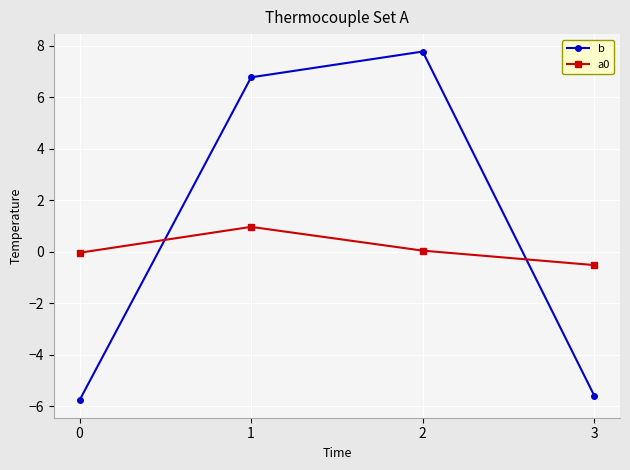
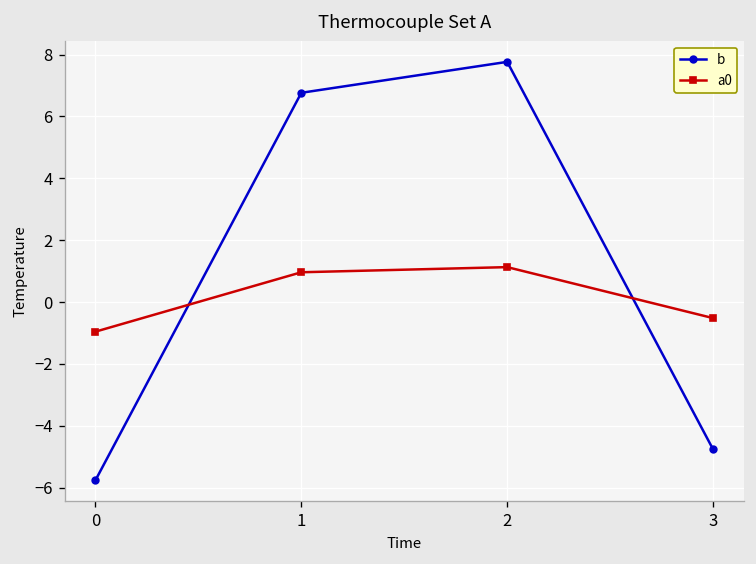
a0, 0: 0.0 -> -1.0
a0, 2: 0.0 -> 1.1
b, 3: -5.6 -> -4.8
